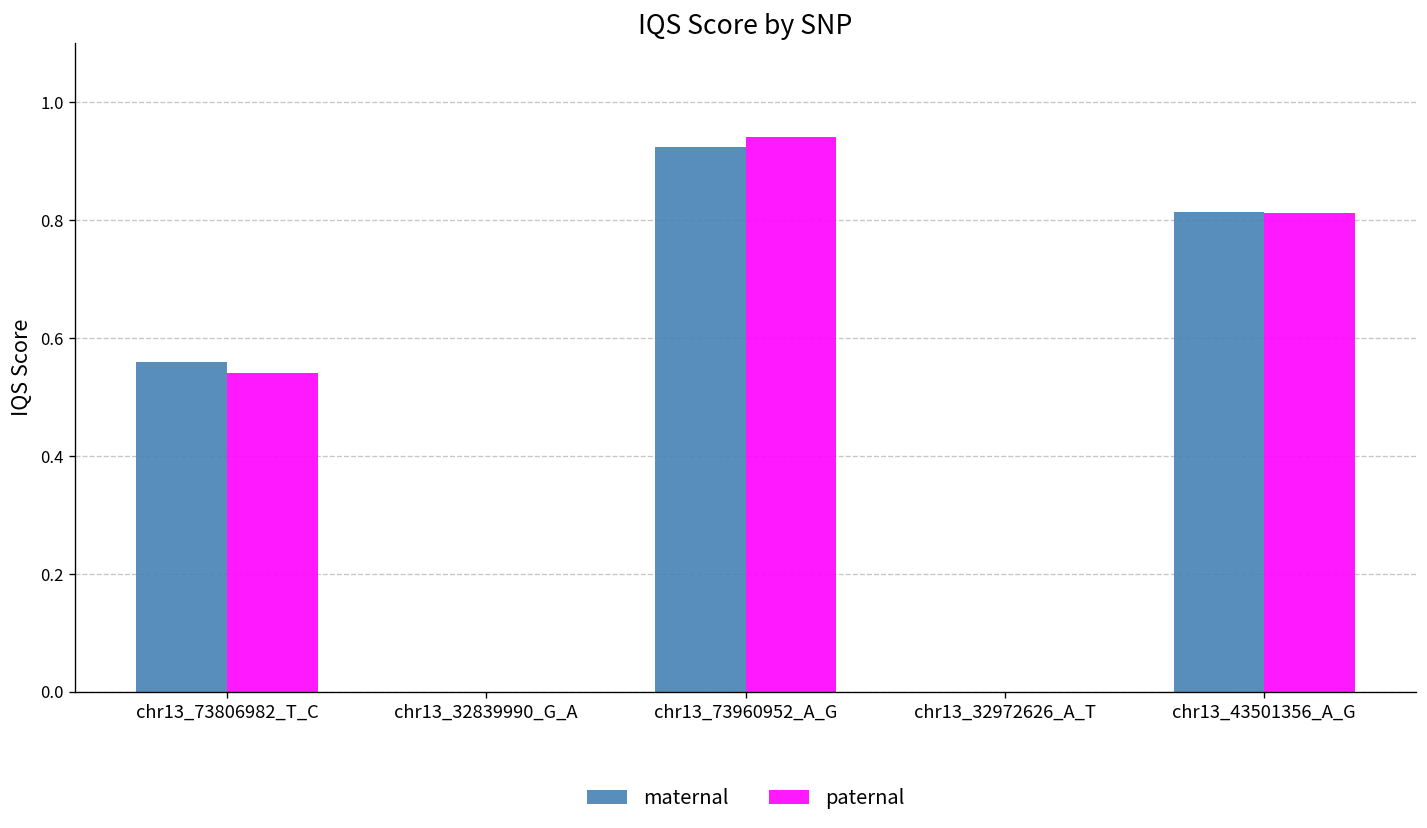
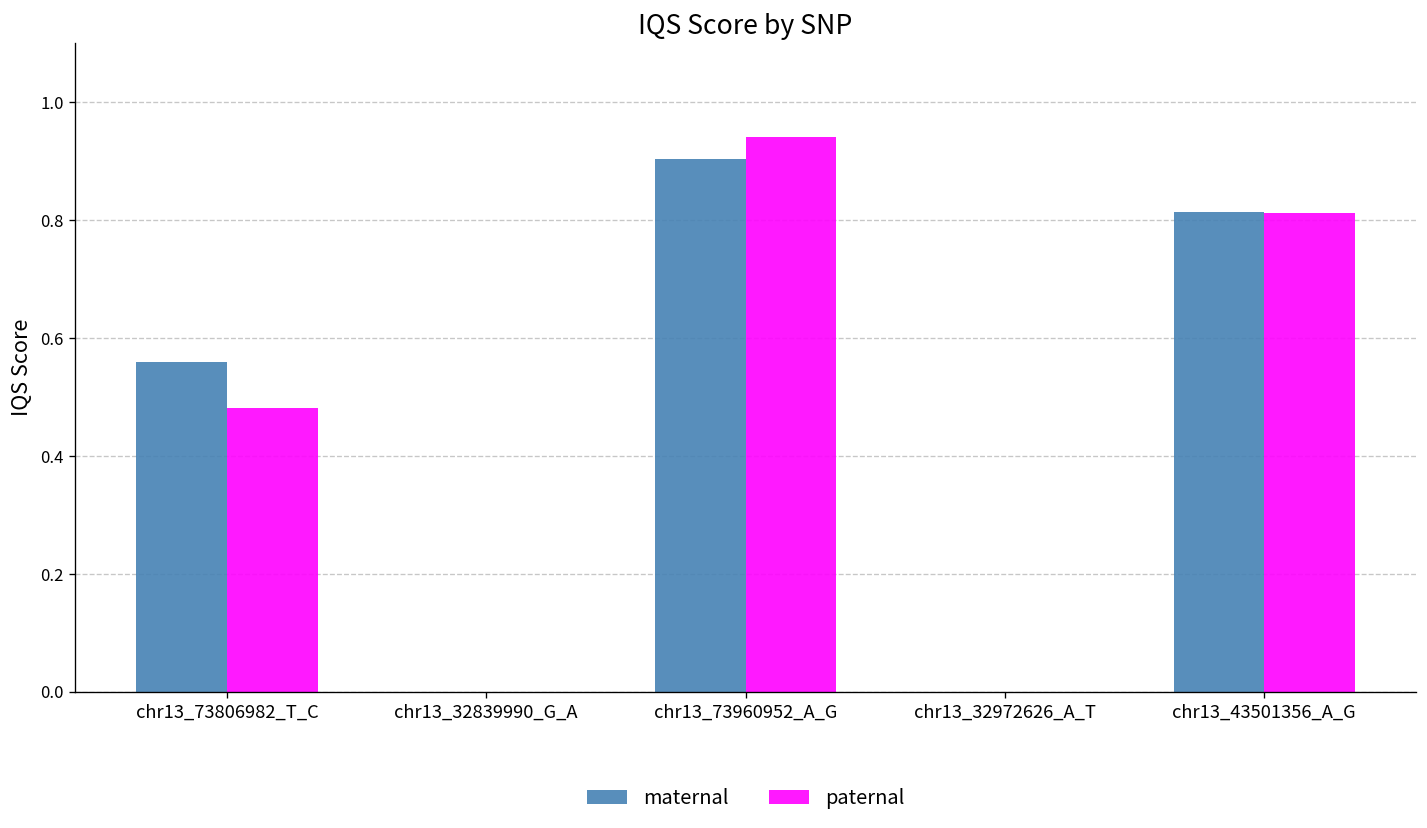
paternal, chr13_73806982_T_C: 0.54 -> 0.48
maternal, chr13_73960952_A_G: 0.92 -> 0.90
